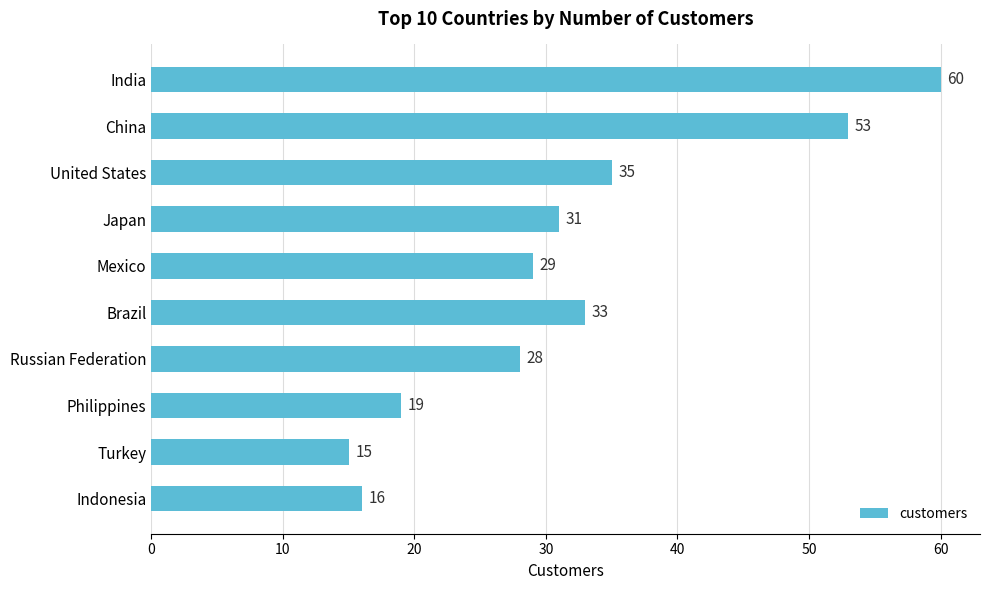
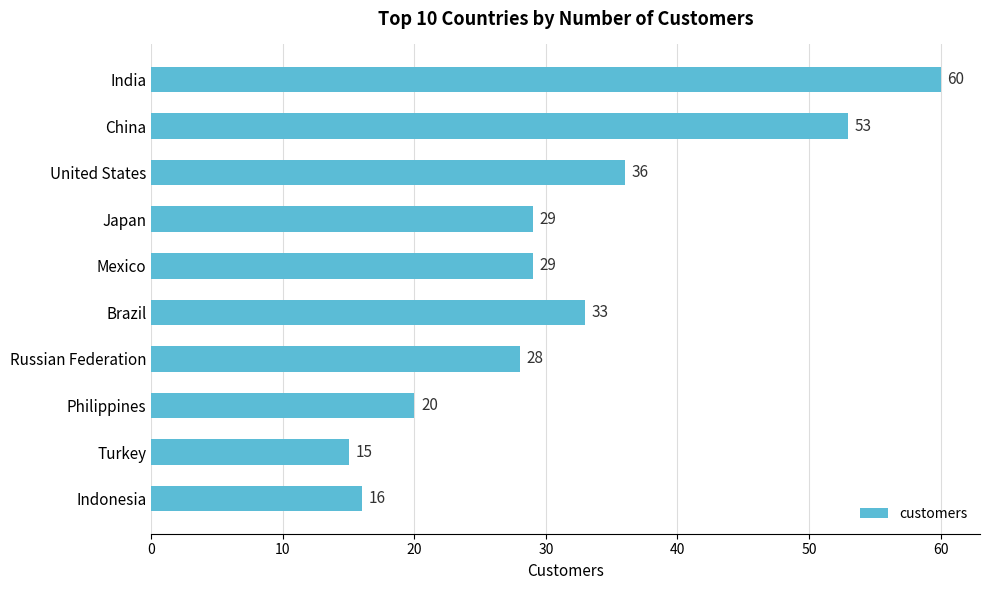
United States: 35 -> 36
Japan: 31 -> 29
Philippines: 19 -> 20
